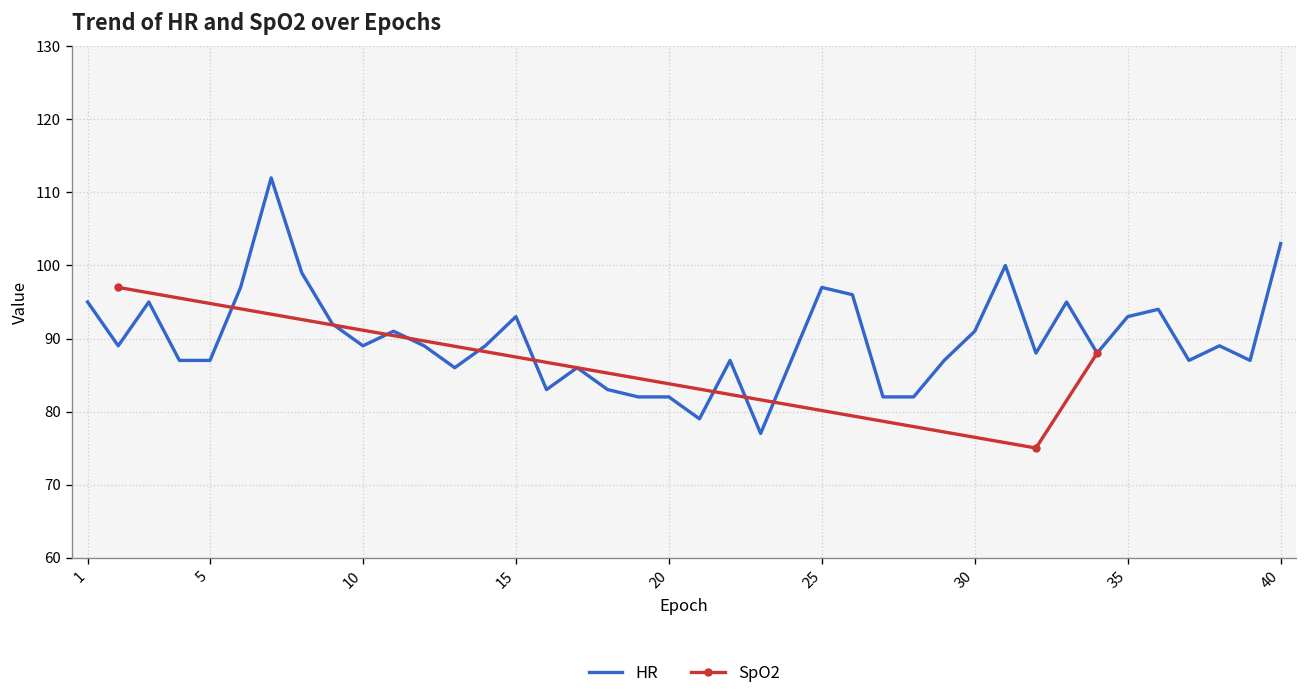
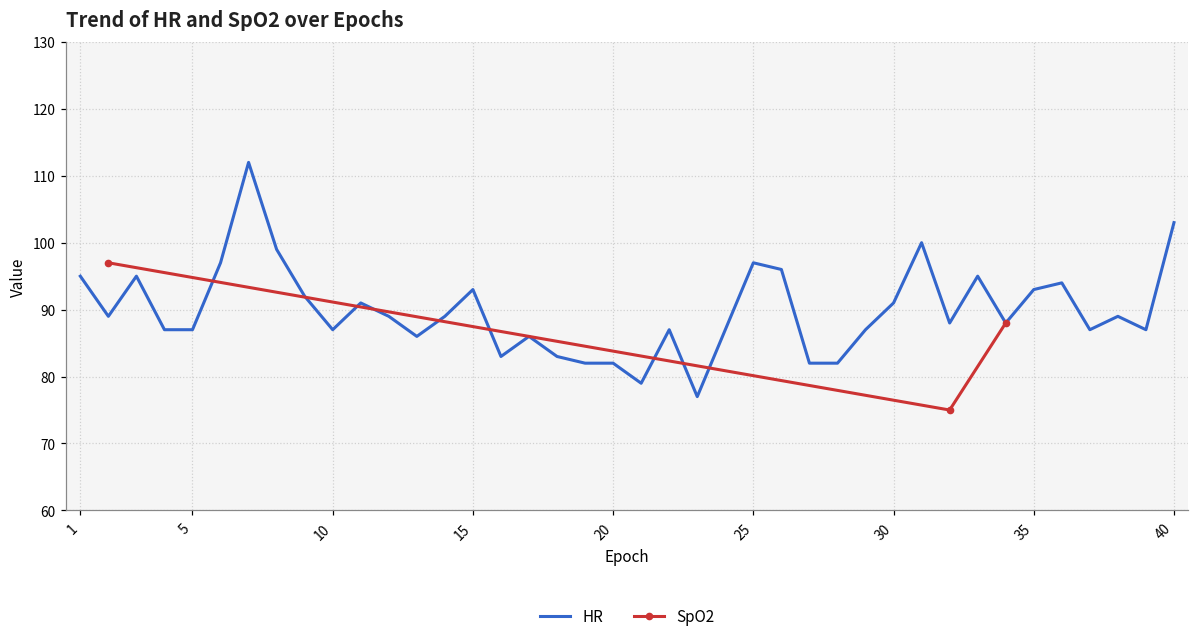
HR, 10: 89 -> 87
